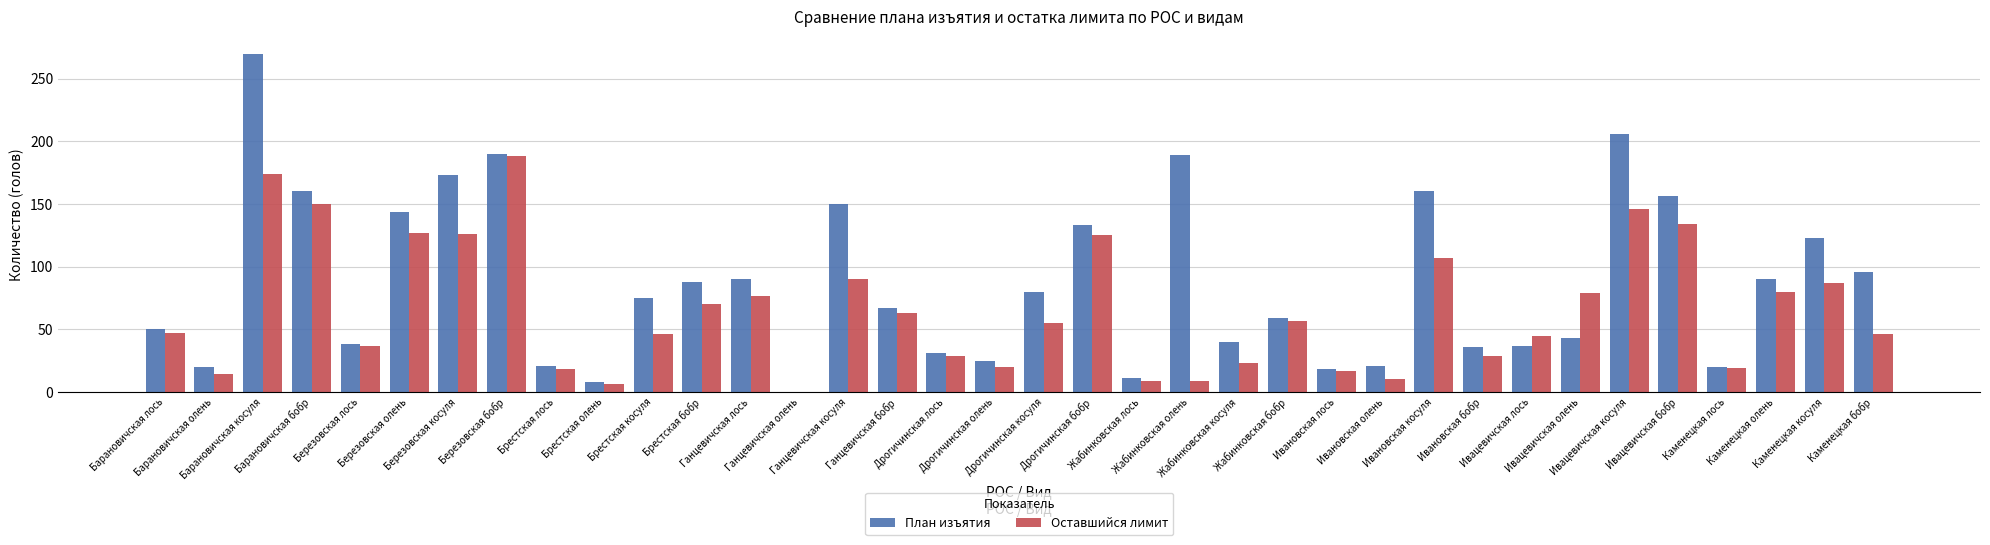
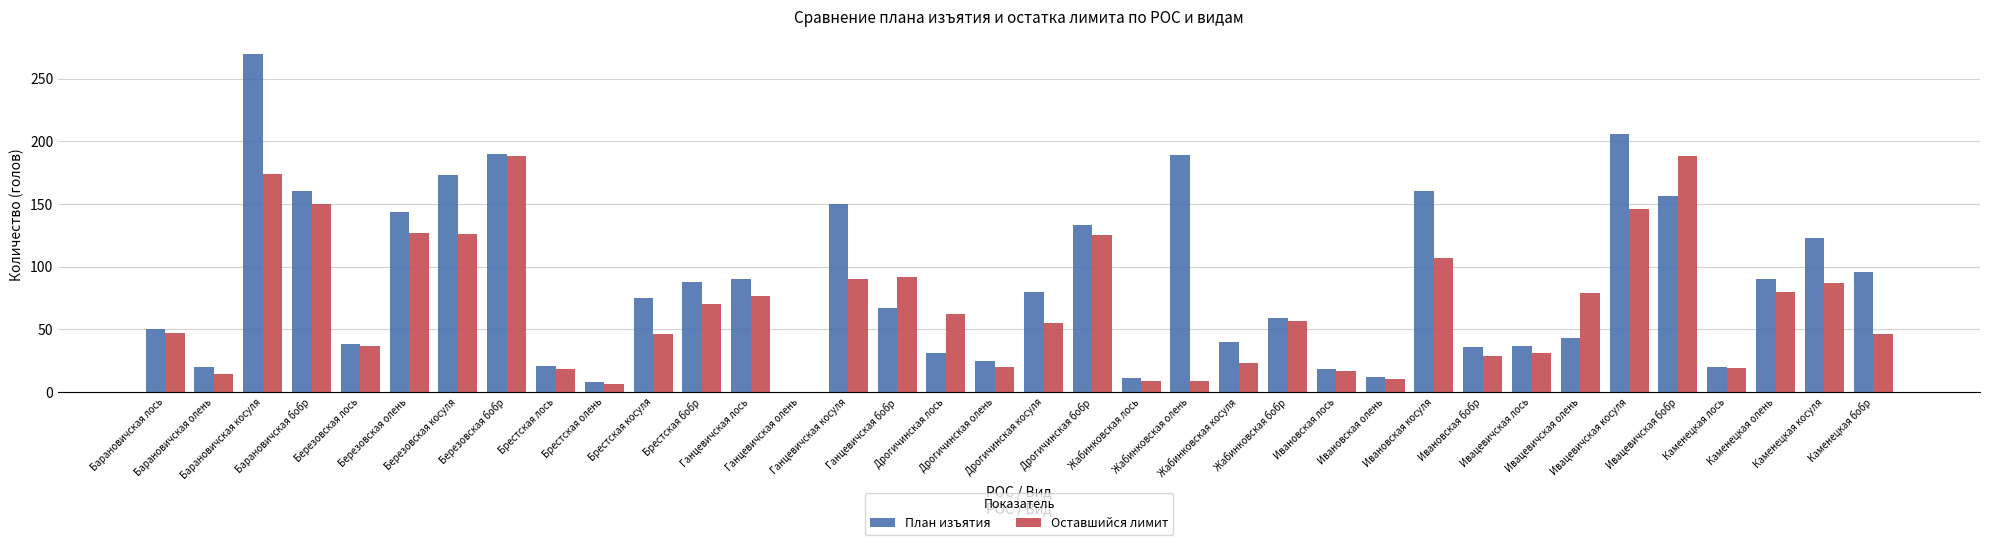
Оставшийся лимит, Ганцевичская бобр: 63 -> 92
Оставшийся лимит, Дрогичинская лось: 29 -> 62
План изъятия, Ивановская олень: 21 -> 12
Оставшийся лимит, Ивацевичская лось: 45 -> 31
Оставшийся лимит, Ивацевичская бобр: 134 -> 188
